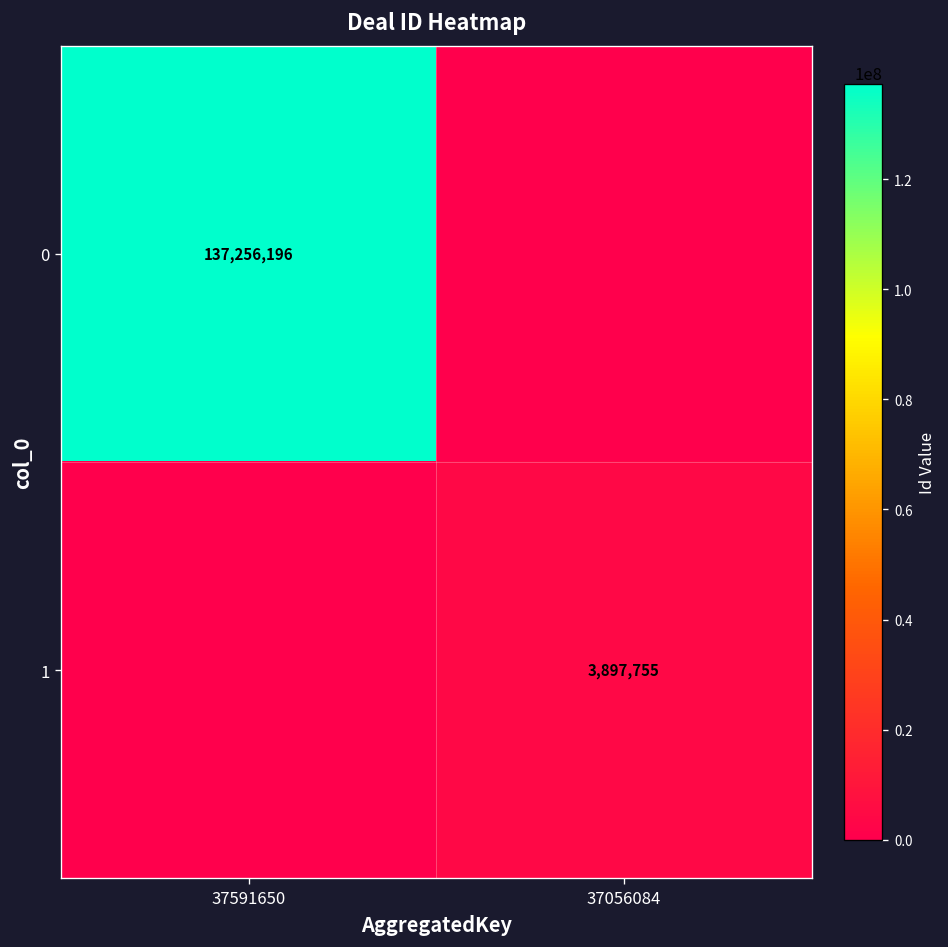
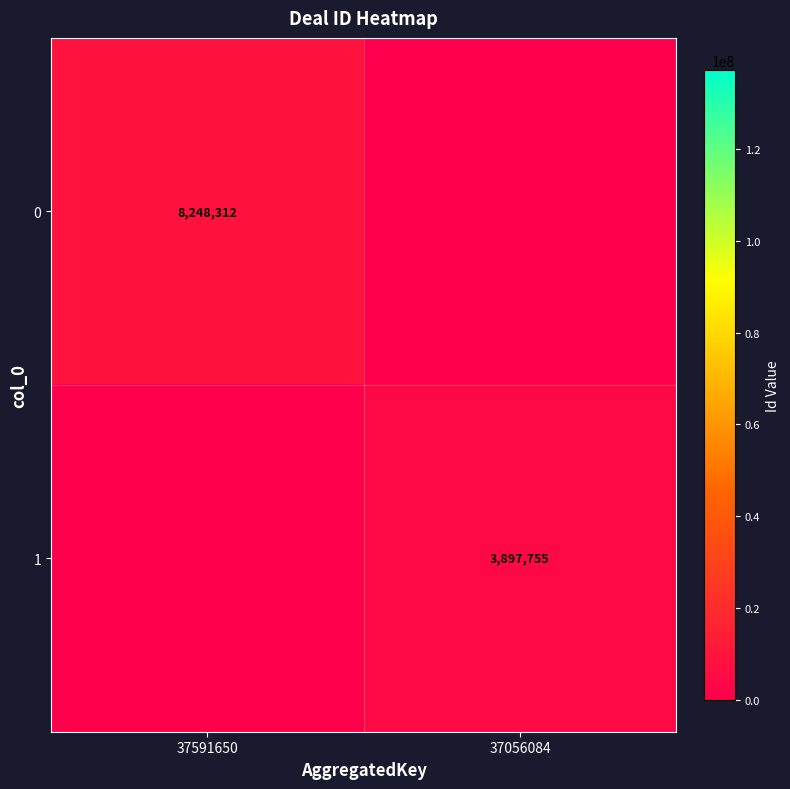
0, 37591650: 137,256,196 -> 8,248,312
